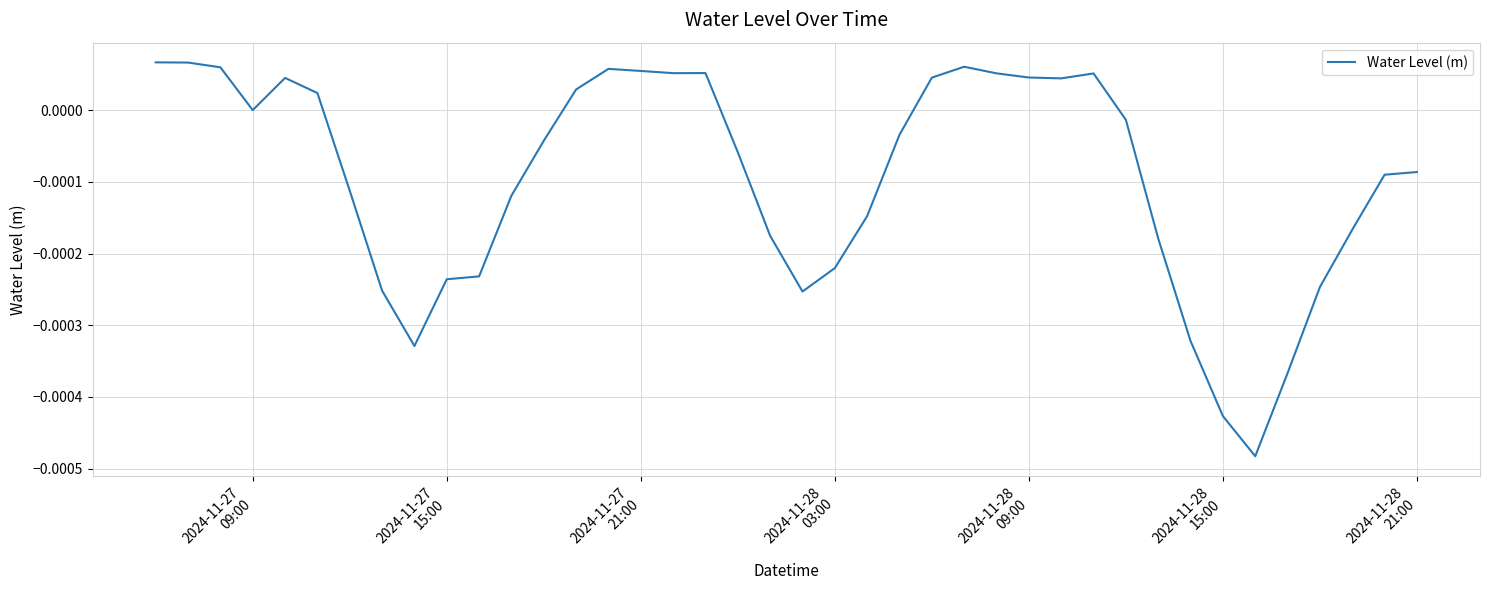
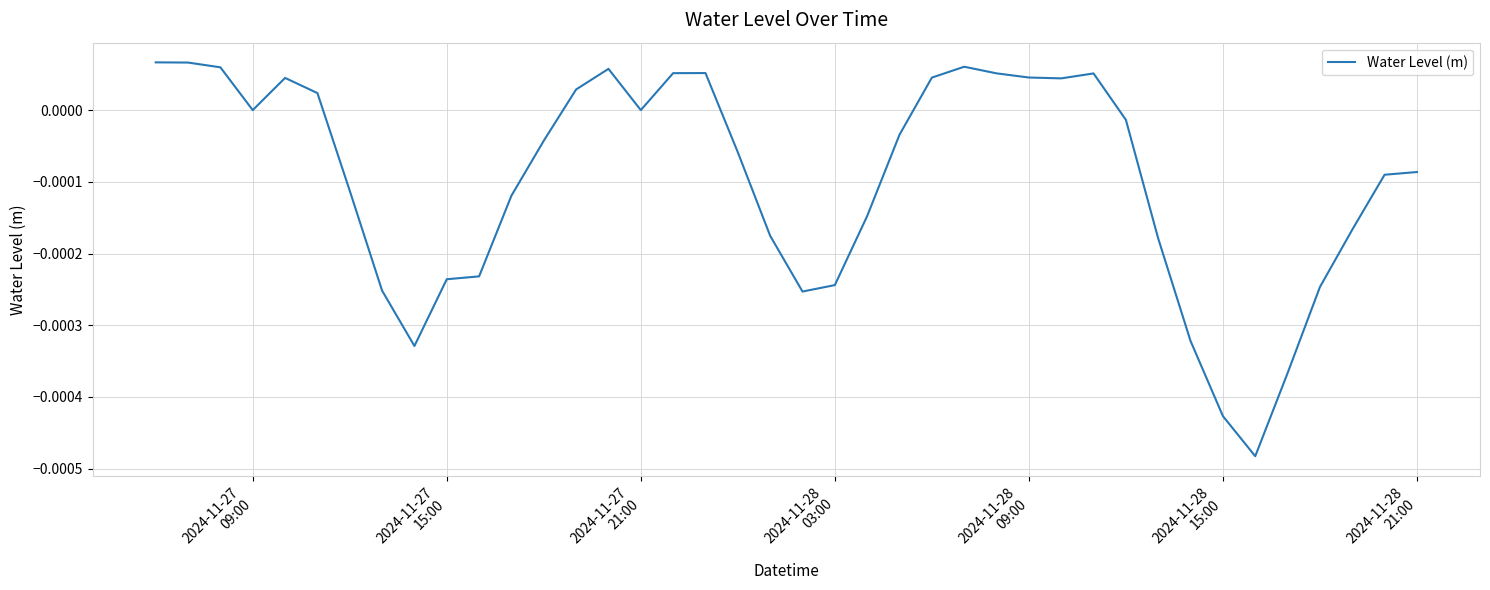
2024-11-27 21:00: 0.0001 -> 0.0000
2024-11-28 03:00: -0.00022 -> -0.00024
